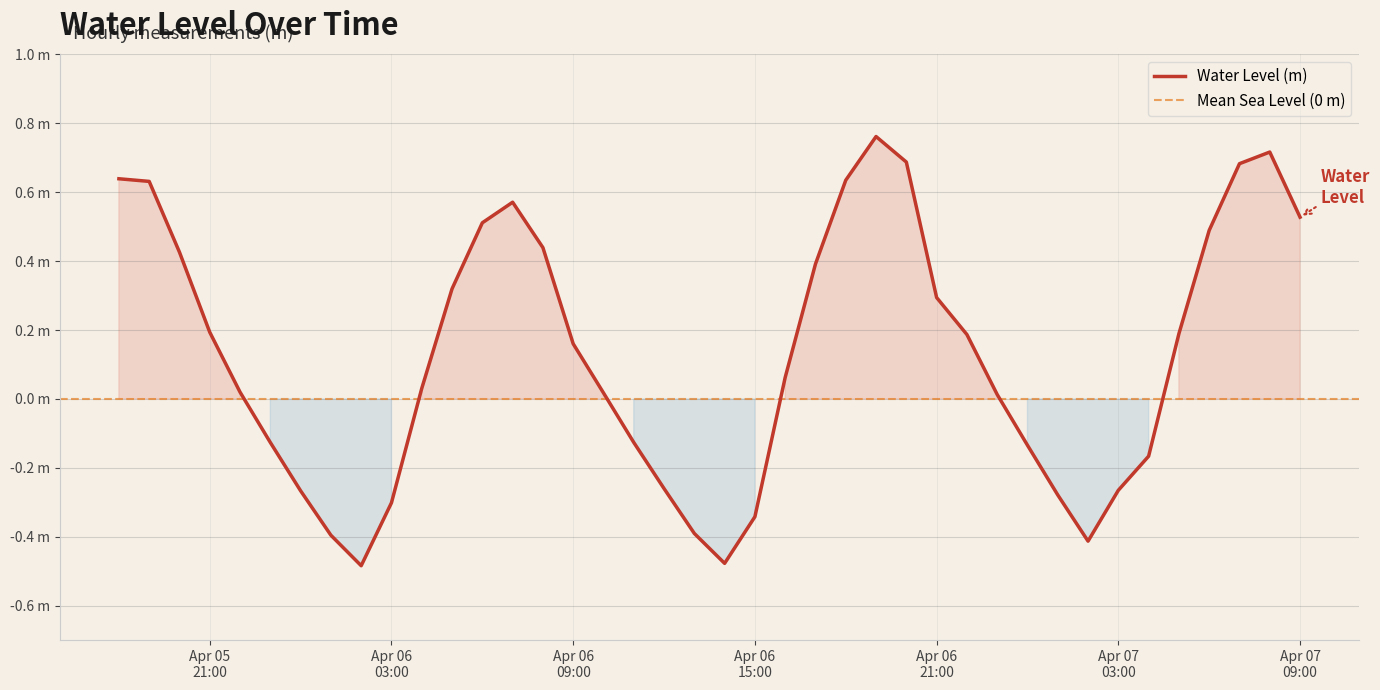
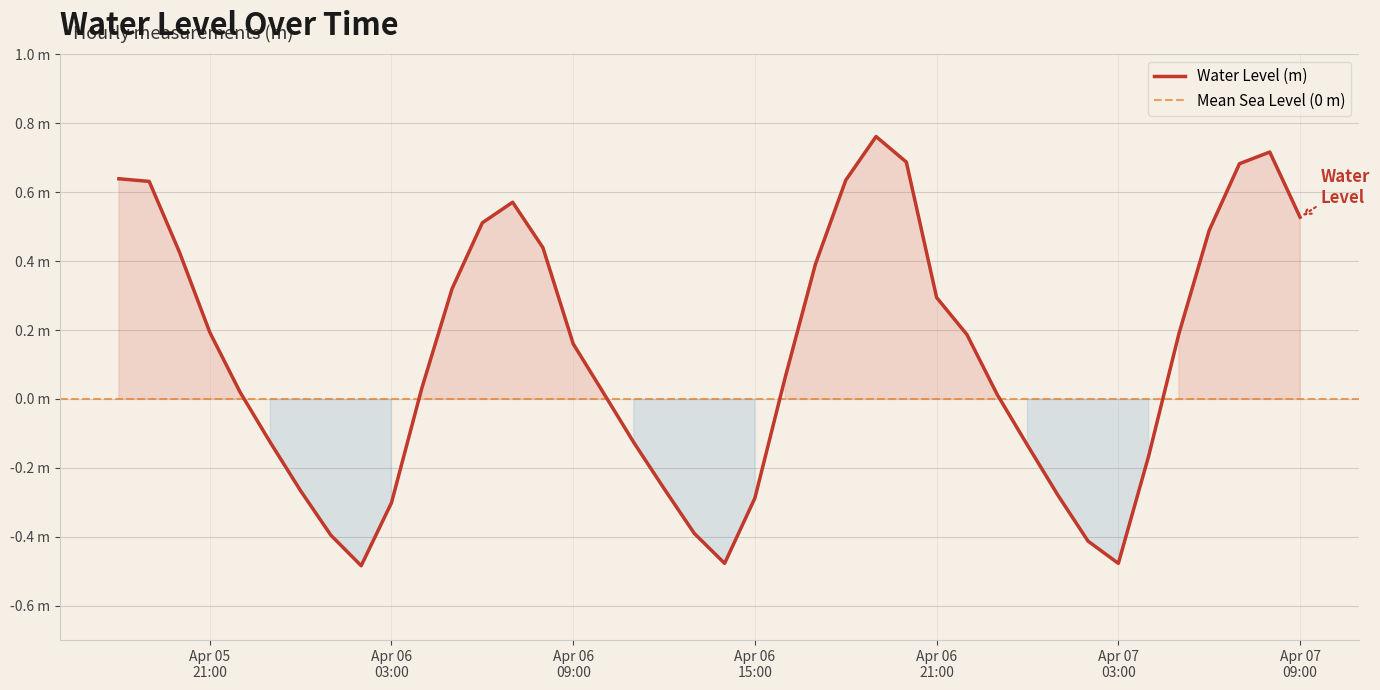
Apr 06 15:00: -0.34 m -> -0.29 m
Apr 07 03:00: -0.27 m -> -0.48 m
